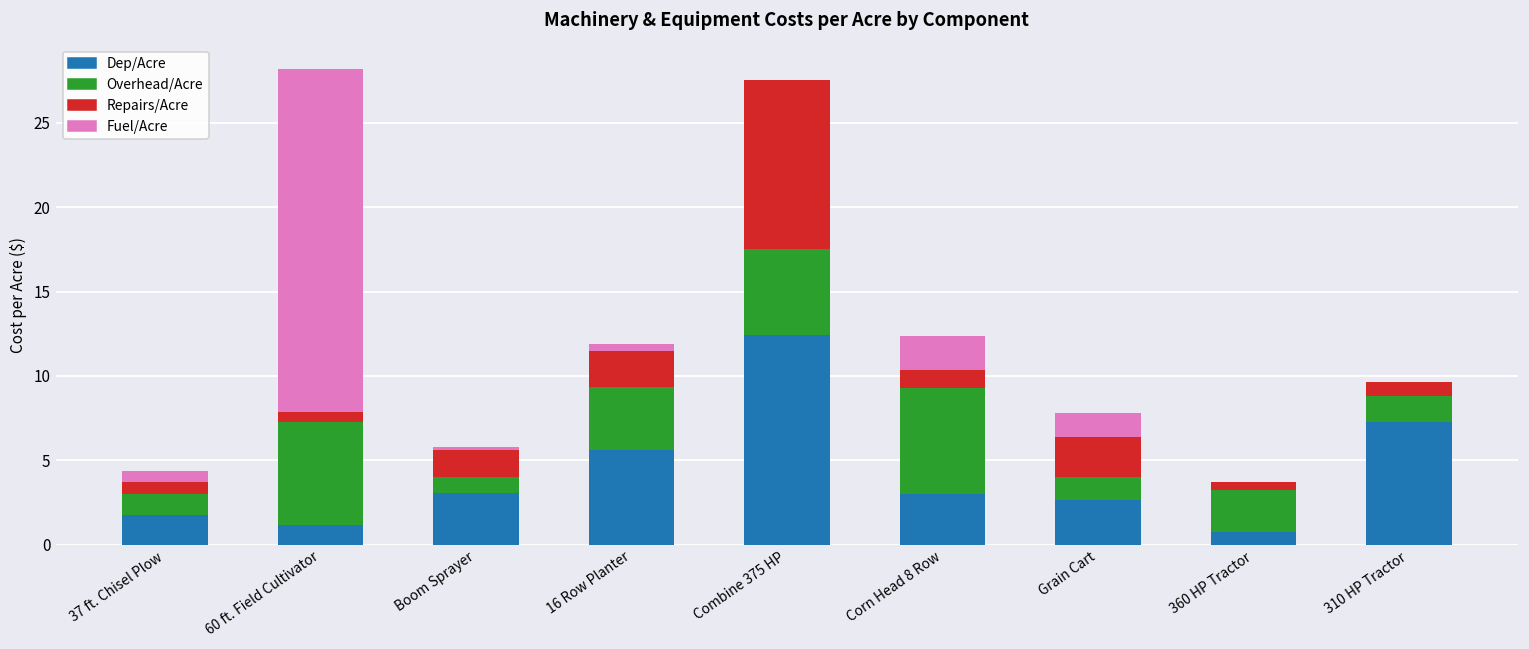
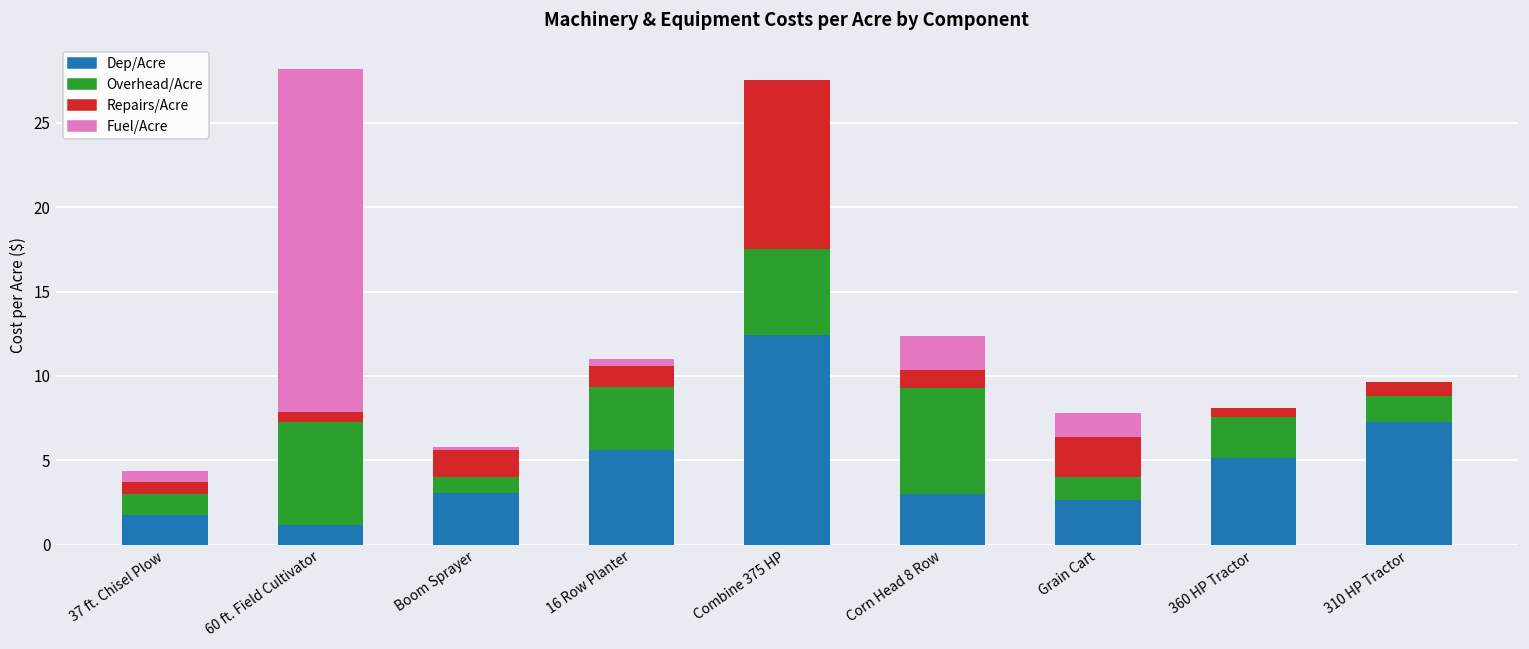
Repairs/Acre, 16 Row Planter: 2.1 -> 1.2
Dep/Acre, 360 HP Tractor: 0.8 -> 5.1
